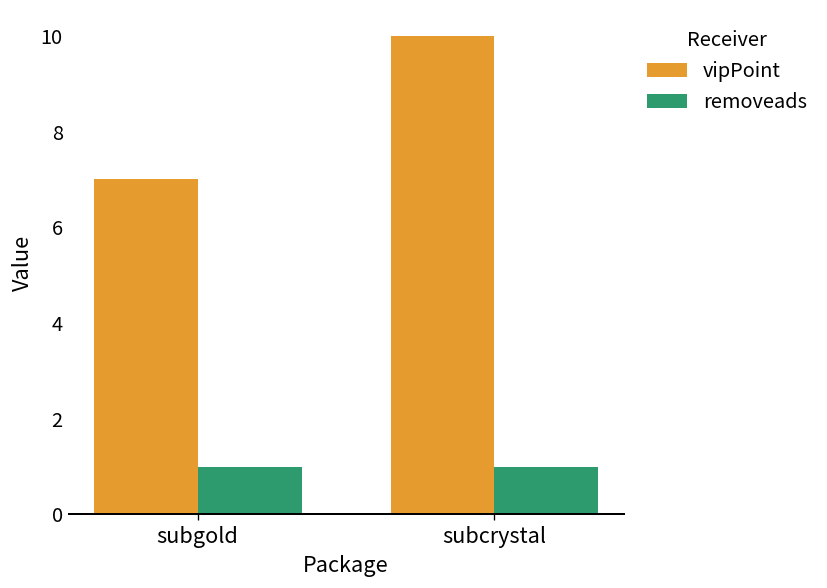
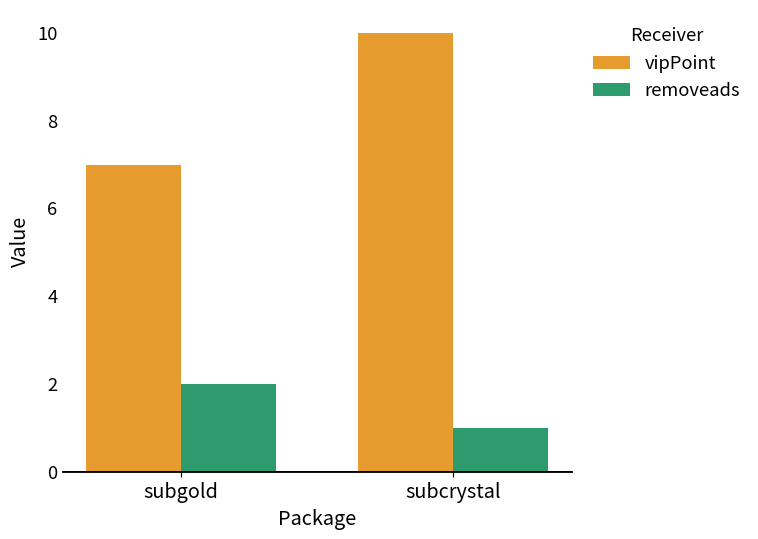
removeads, subgold: 1 -> 2
